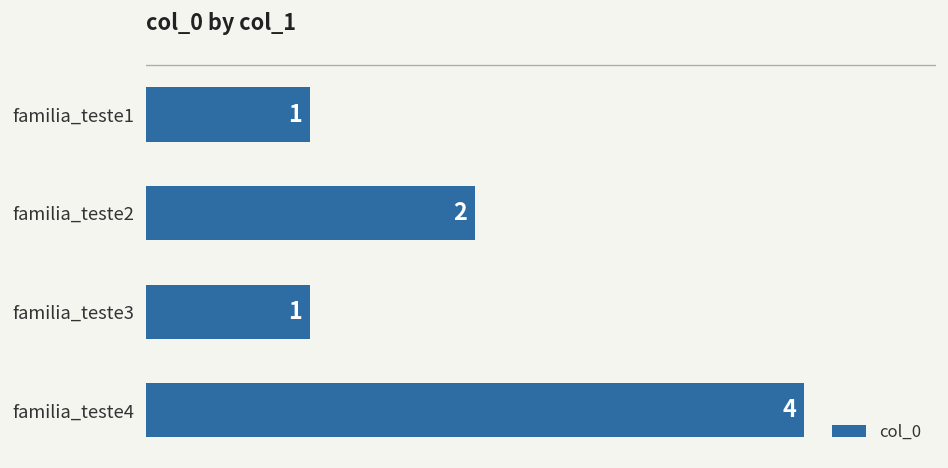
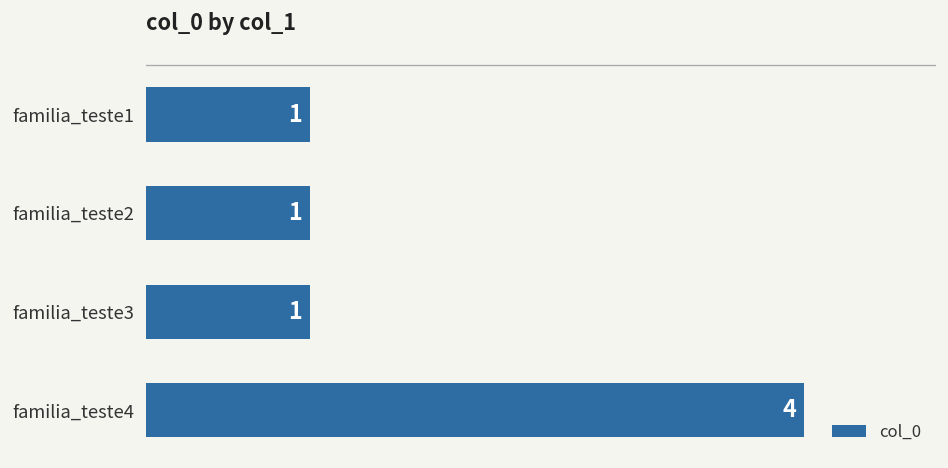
familia_teste2: 2 -> 1
